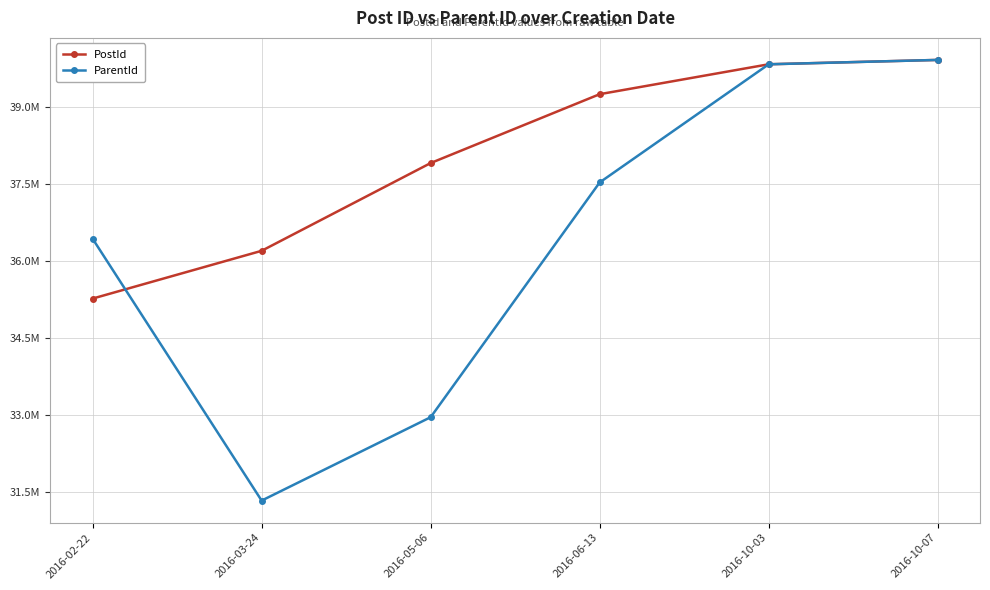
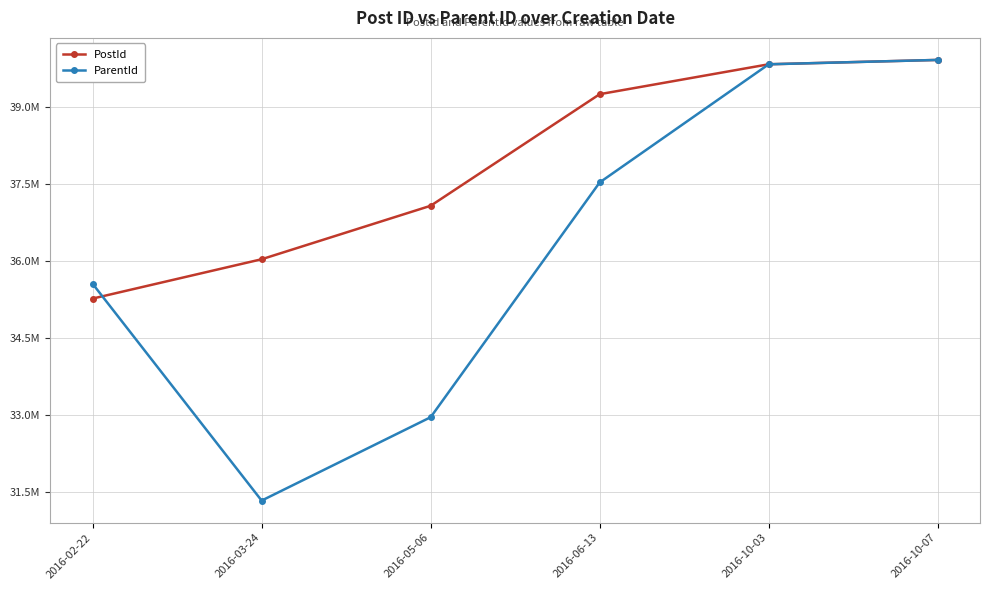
ParentId, 2016-02-22: 36400000 -> 35600000
PostId, 2016-03-24: 36200000 -> 36000000
PostId, 2016-05-06: 37900000 -> 37100000
